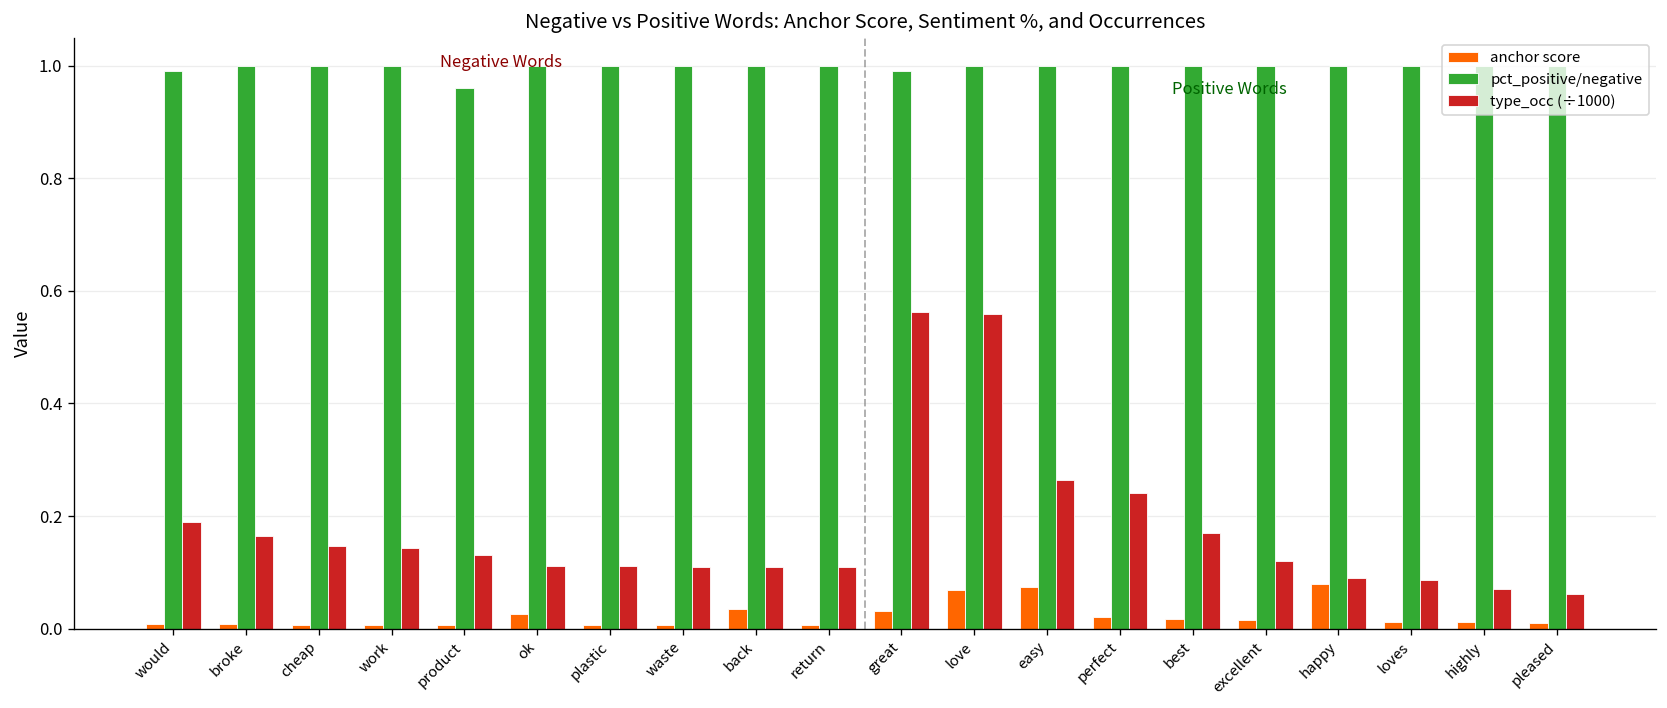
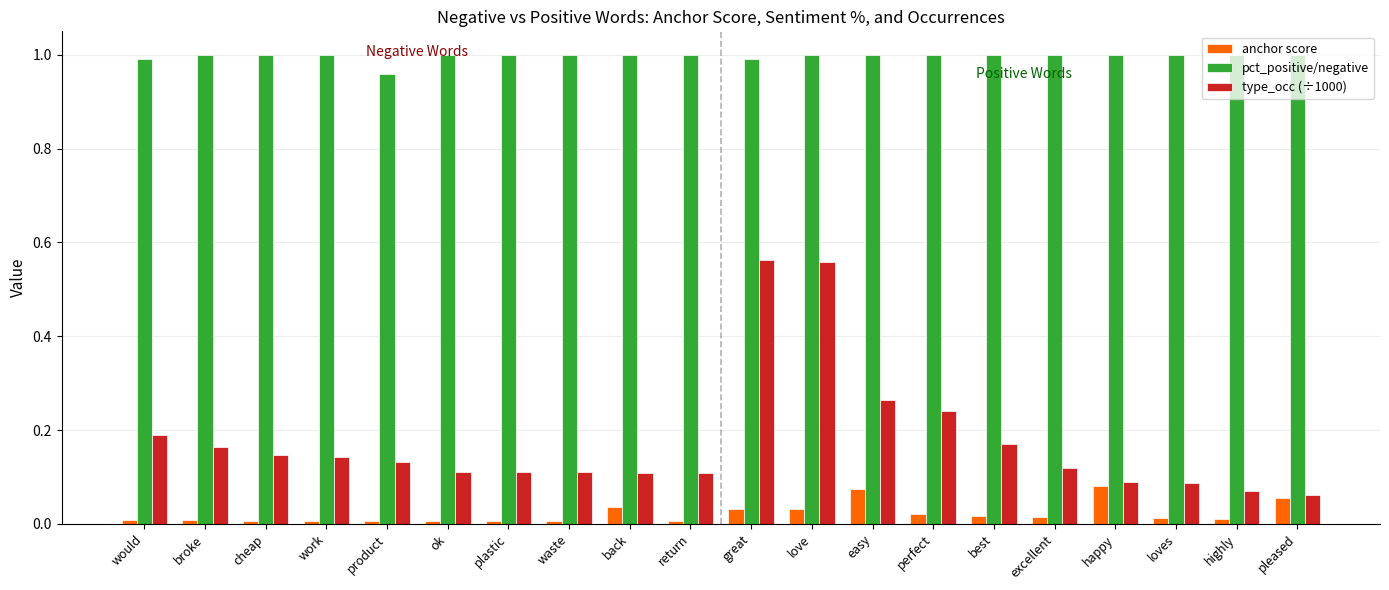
anchor score, ok: 0.03 -> 0.01
anchor score, love: 0.07 -> 0.03
anchor score, pleased: 0.01 -> 0.06
